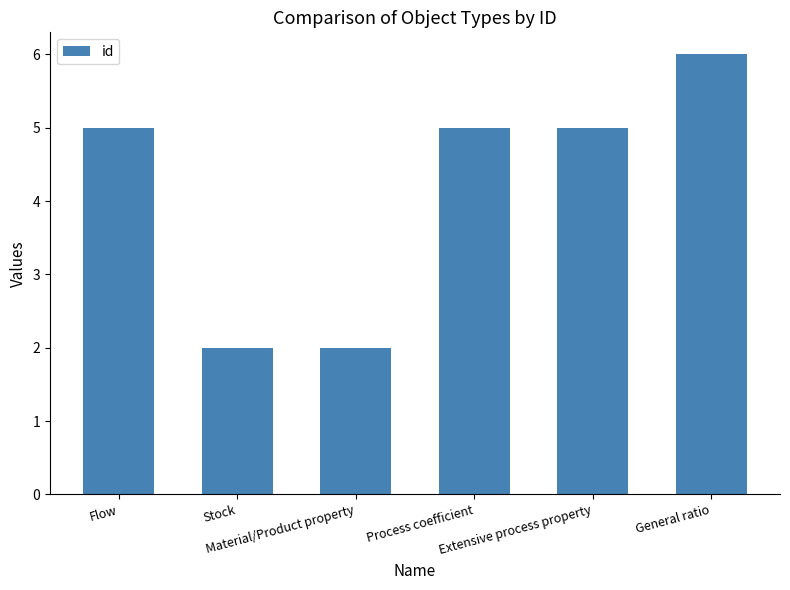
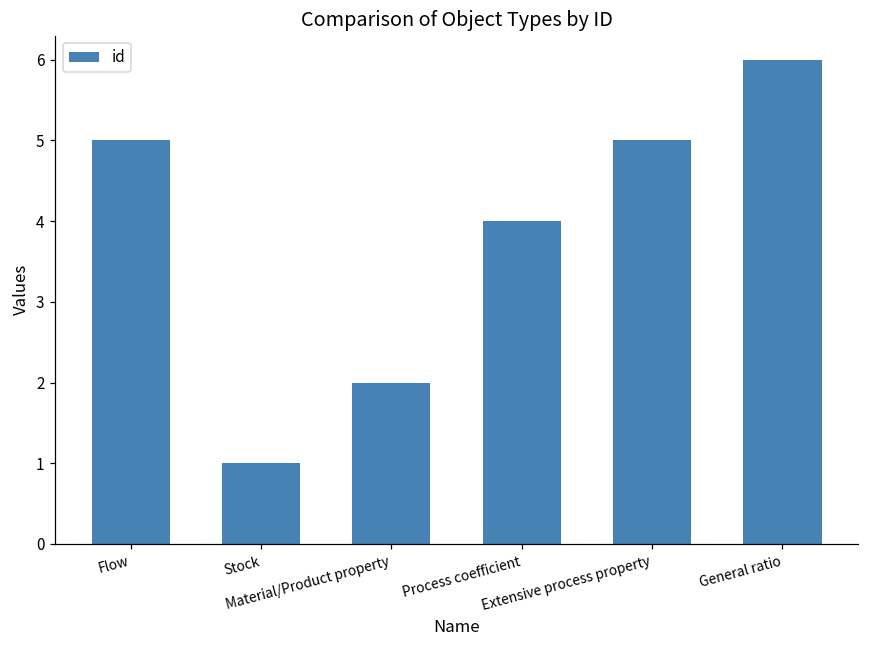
Stock: 2 -> 1
Process coefficient: 5 -> 4
